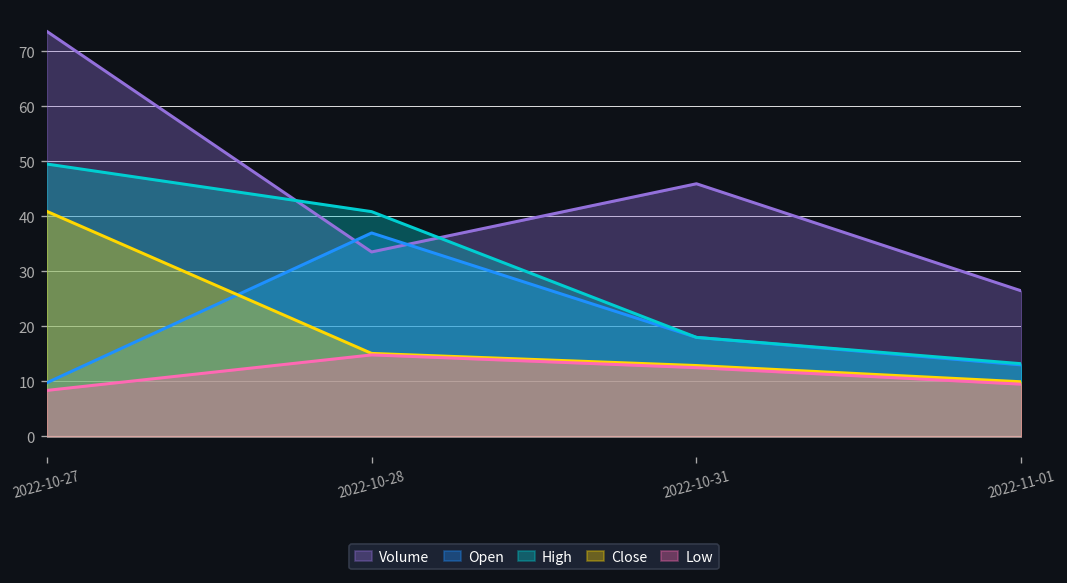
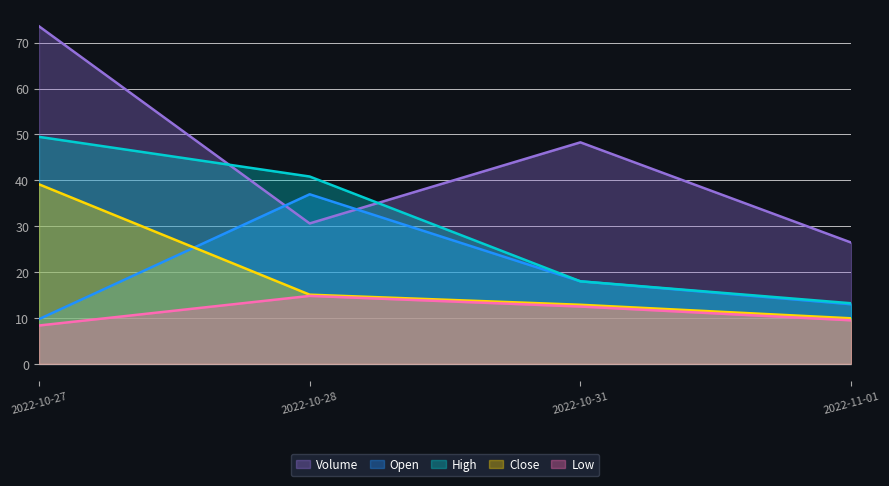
Close, 2022-10-27: 41 -> 39
Volume, 2022-10-28: 34 -> 31
Volume, 2022-10-31: 46 -> 48
